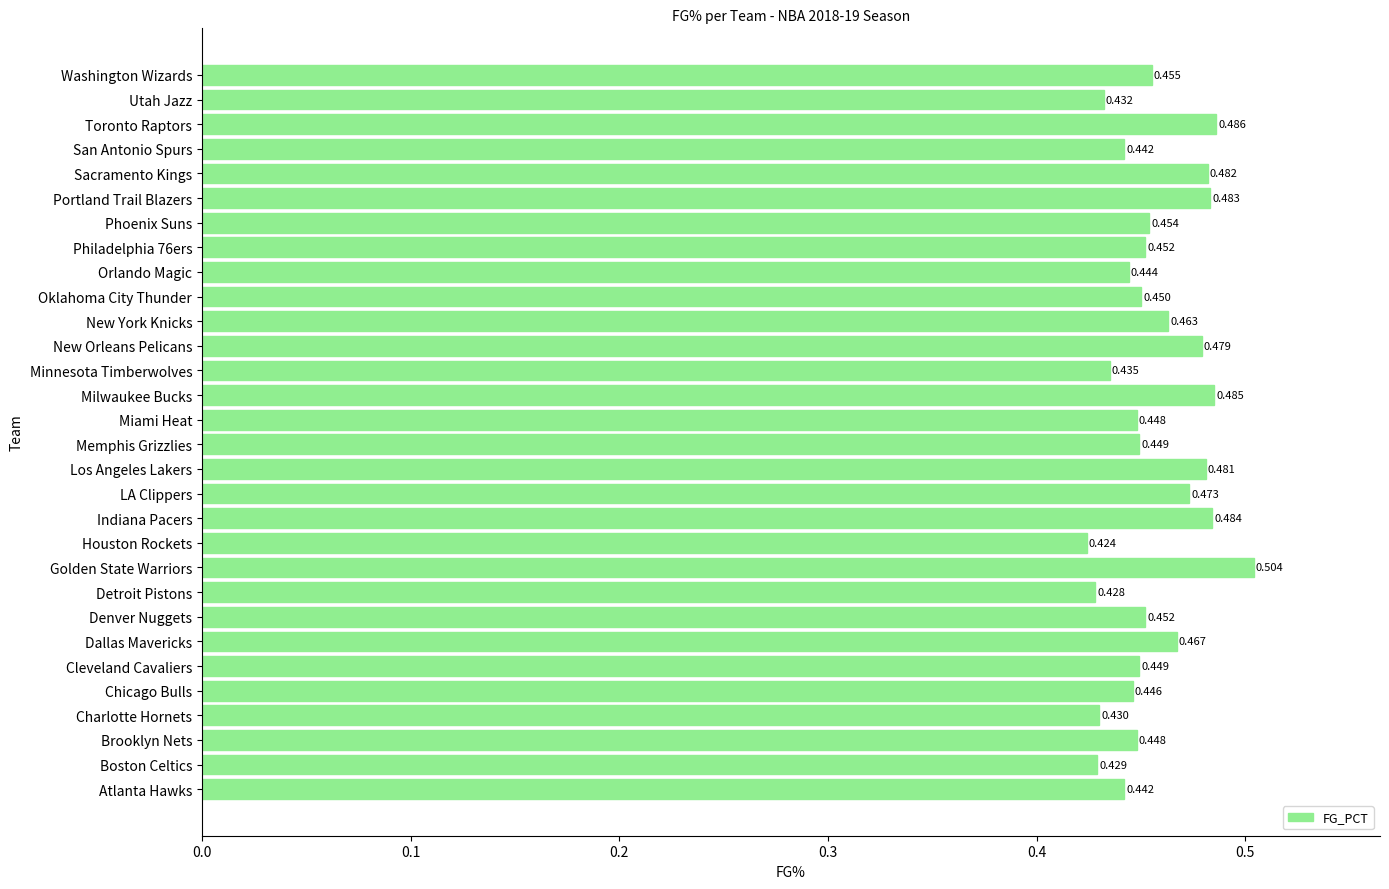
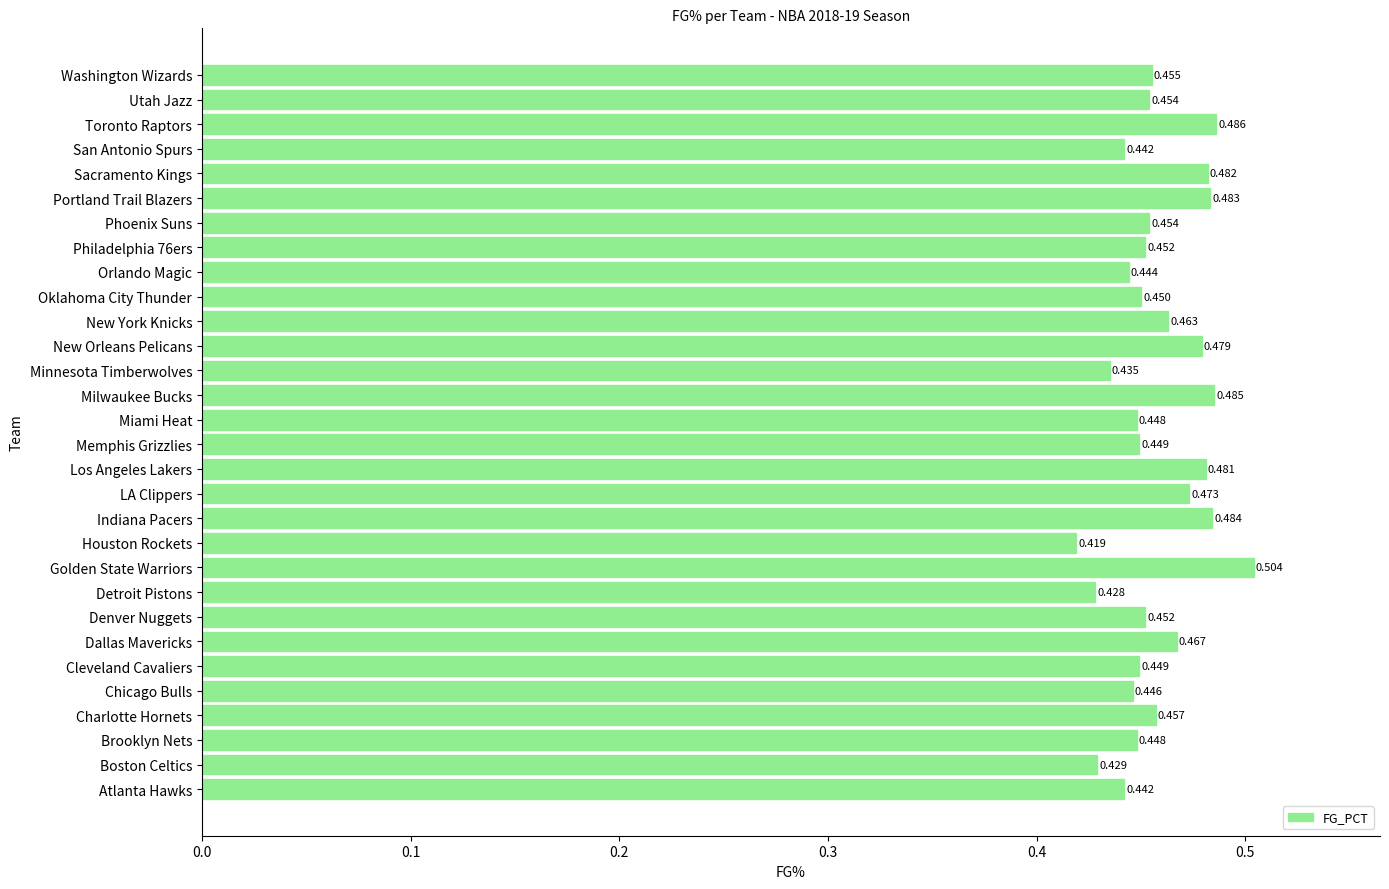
Utah Jazz: 0.432 -> 0.454
Houston Rockets: 0.424 -> 0.419
Charlotte Hornets: 0.430 -> 0.457
